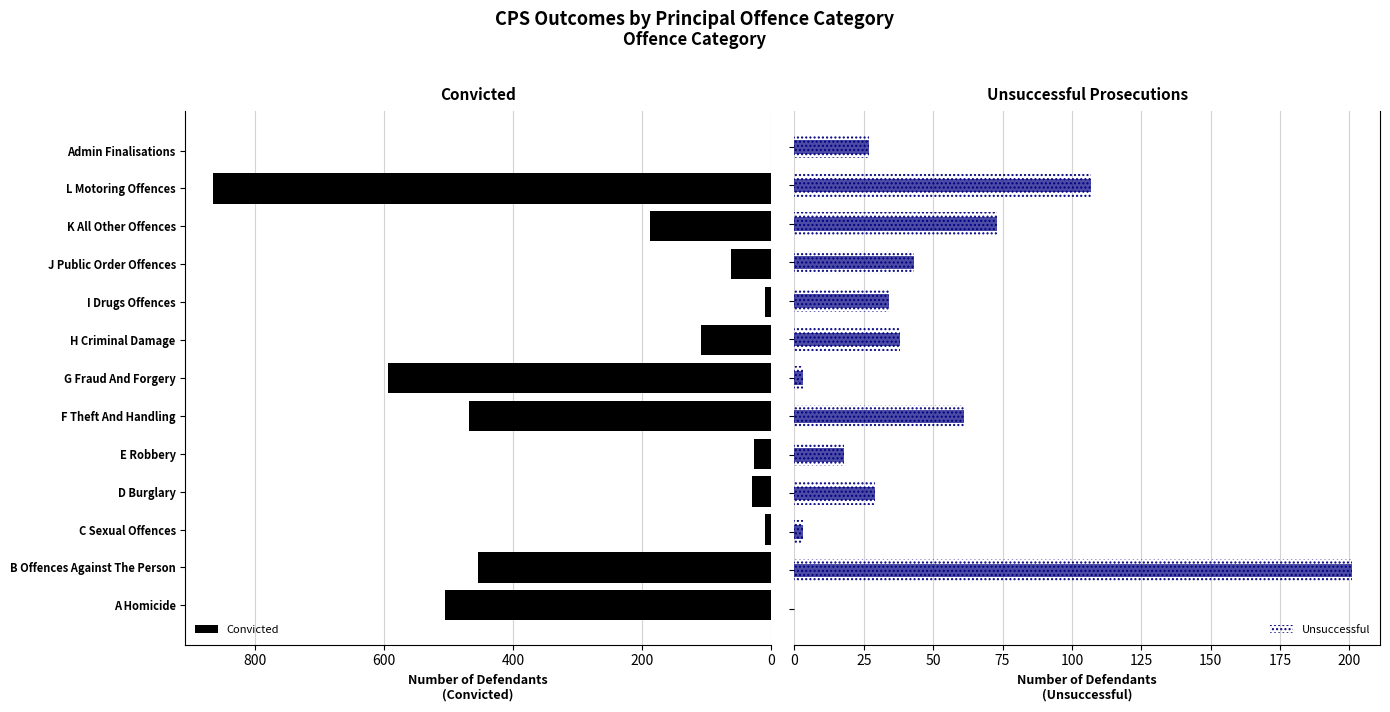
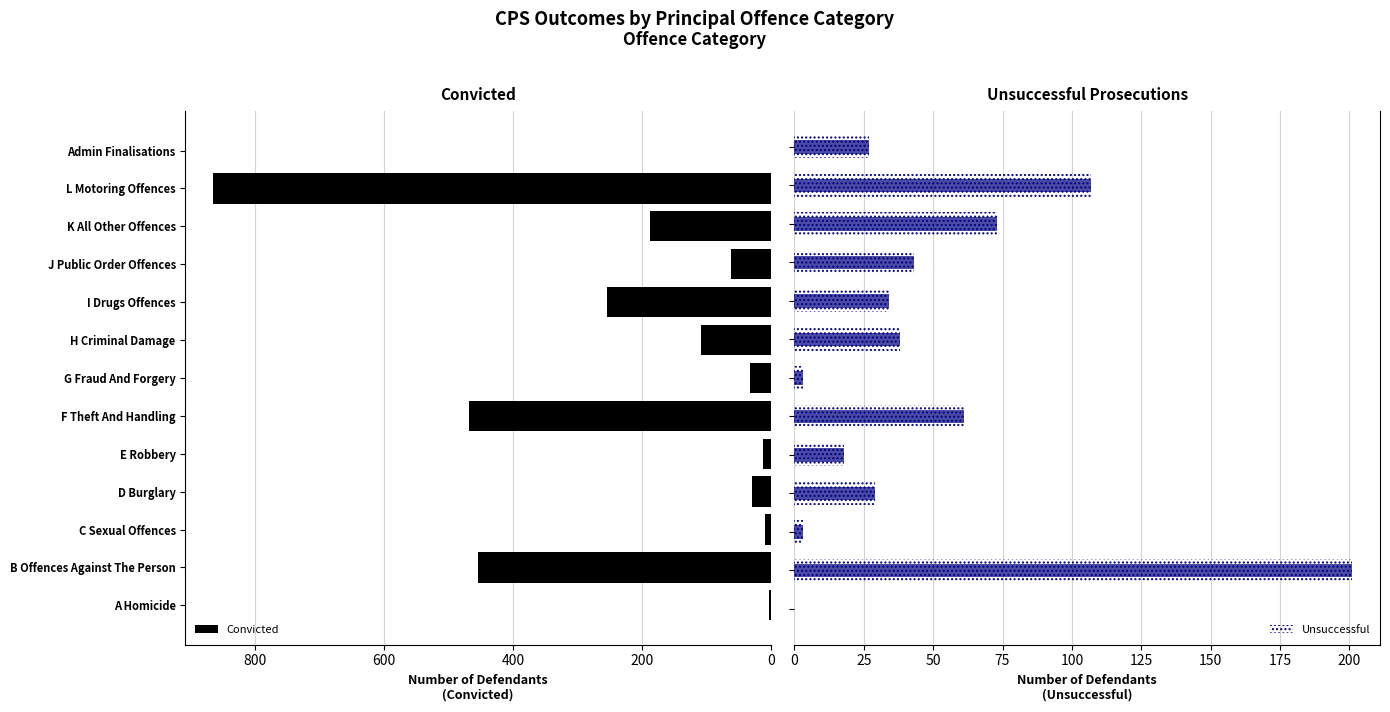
Convicted, I Drugs Offences: 10 -> 250
Convicted, G Fraud And Forgery: 590 -> 30
Convicted, E Robbery: 30 -> 10
Convicted, A Homicide: 510 -> 0
